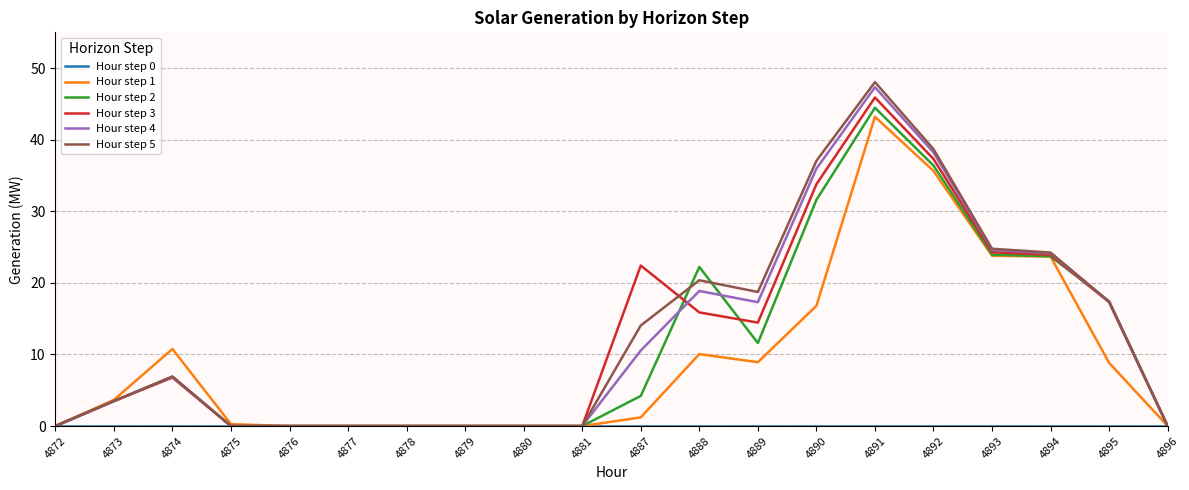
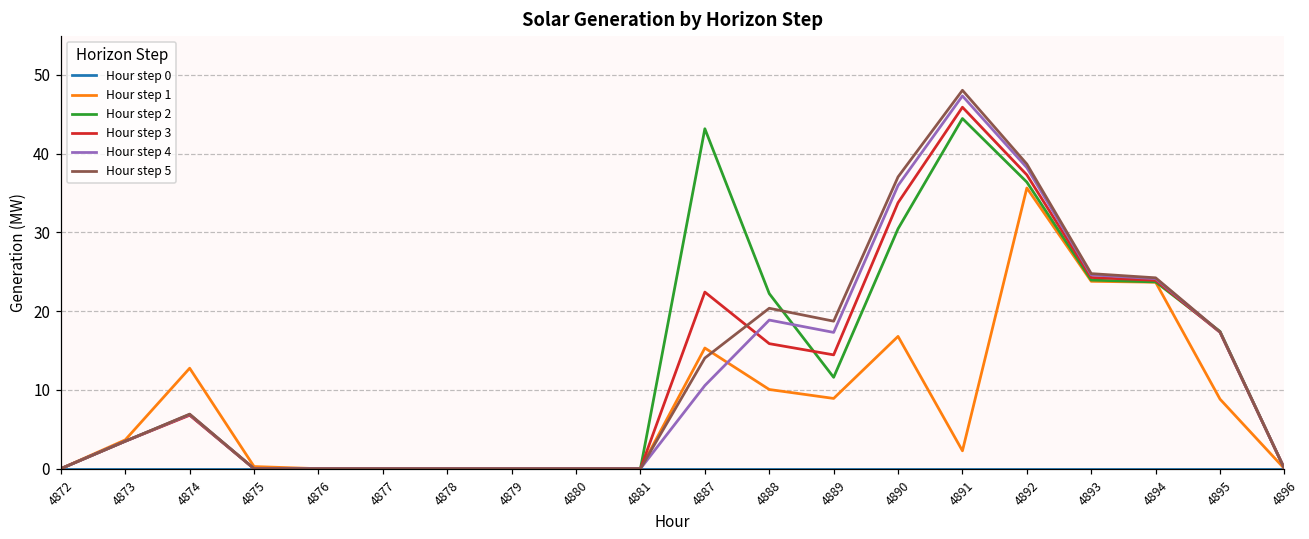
Hour step 1, 4874: 11 -> 13
Hour step 1, 4887: 1 -> 15
Hour step 2, 4887: 4 -> 43
Hour step 2, 4890: 32 -> 30
Hour step 1, 4891: 43 -> 2
